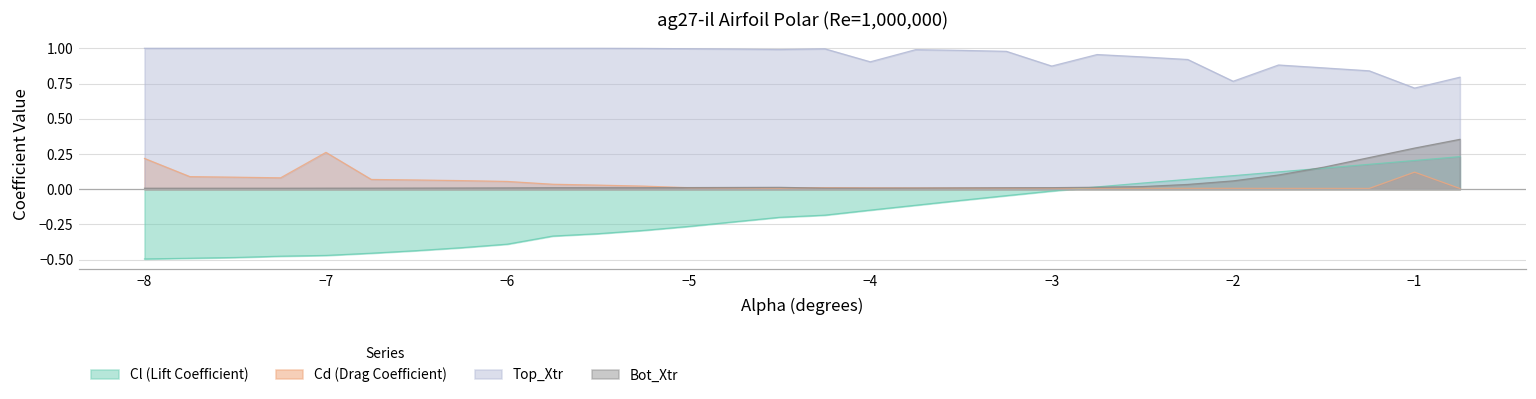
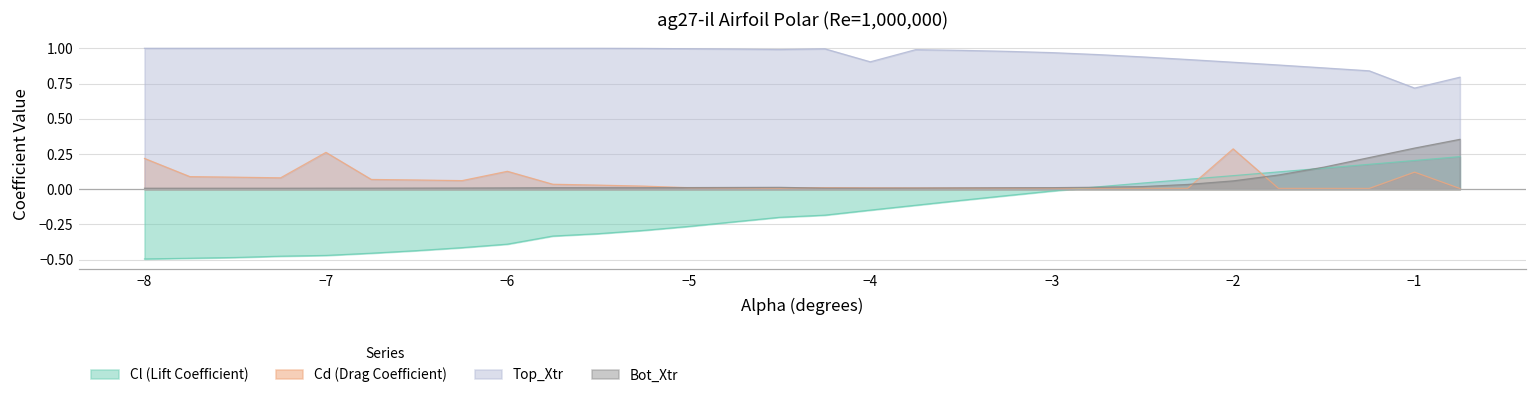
Cd (Drag Coefficient), −6: 0.06 -> 0.13
Top_Xtr, −3: 0.87 -> 0.97
Cd (Drag Coefficient), −2: 0.01 -> 0.29
Top_Xtr, −2: 0.77 -> 0.90
